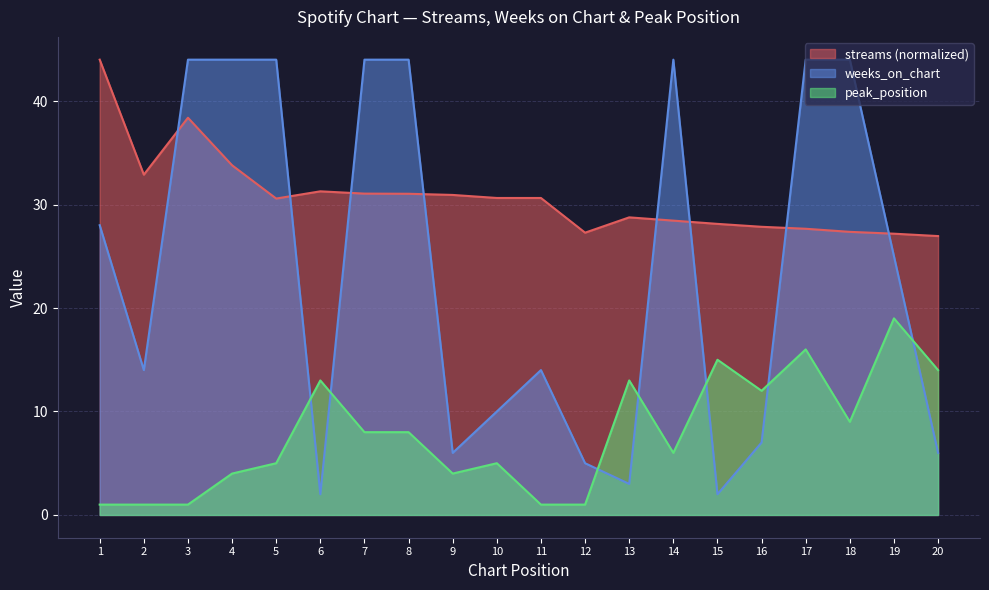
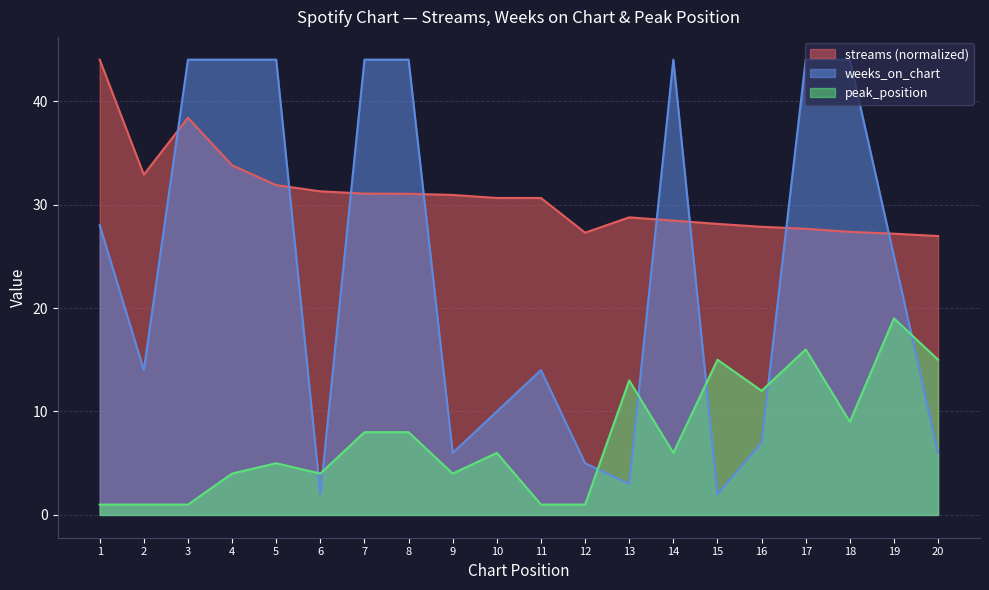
streams (normalized), 5: 30.6 -> 31.9
peak_position, 6: 13 -> 4
peak_position, 10: 5 -> 6
peak_position, 20: 14 -> 15
